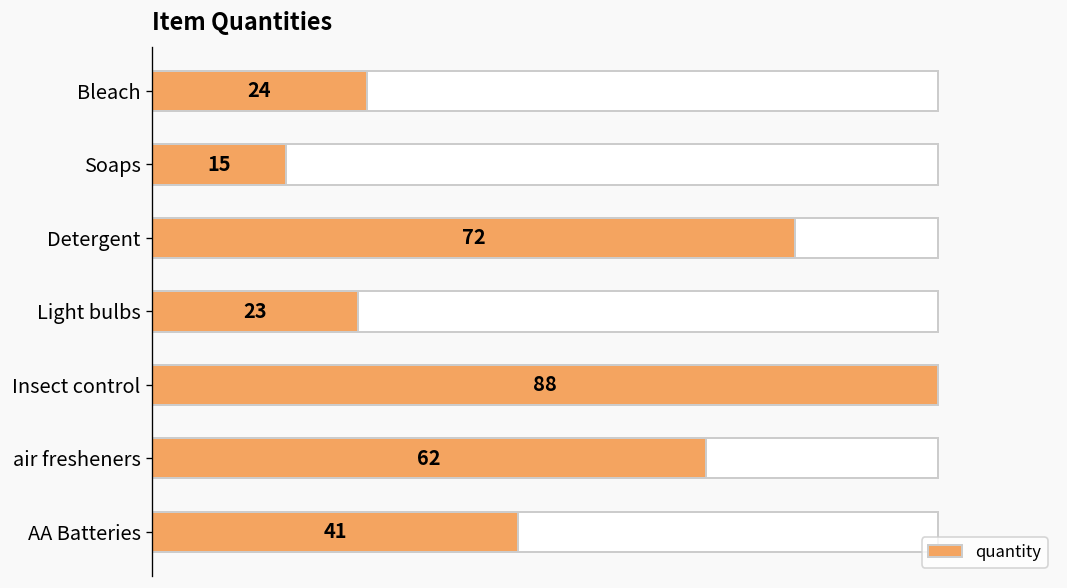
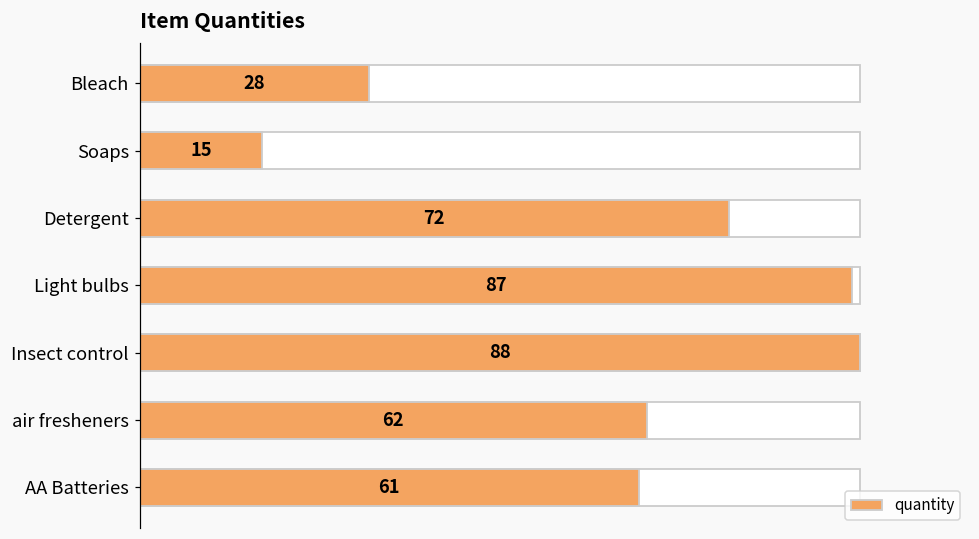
quantity, Bleach: 24 -> 28
quantity, Light bulbs: 23 -> 87
quantity, AA Batteries: 41 -> 61
